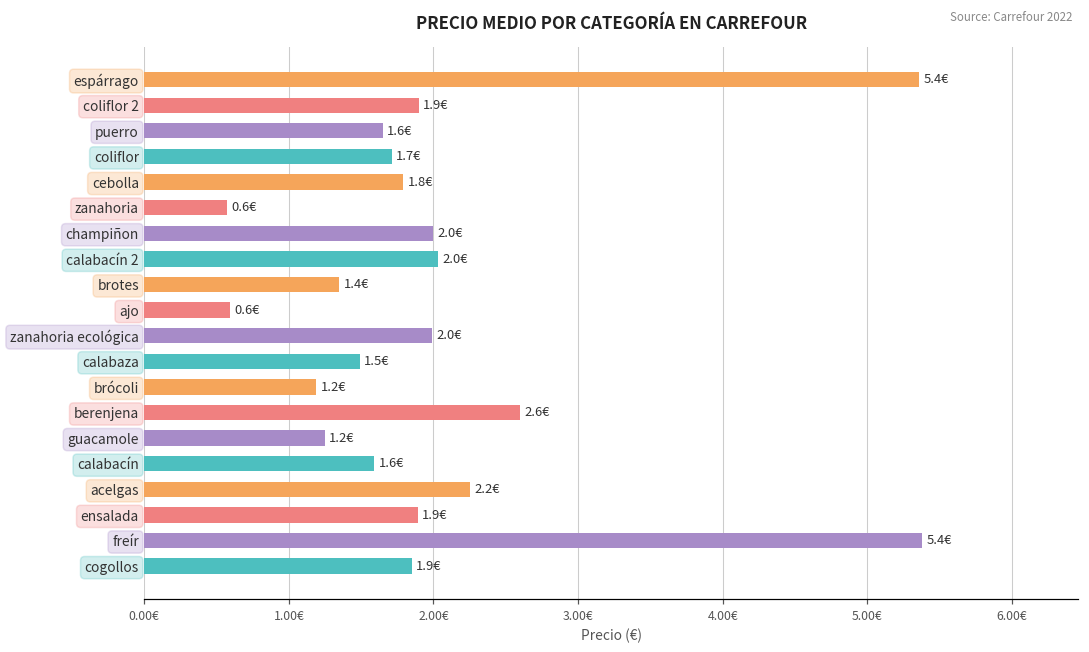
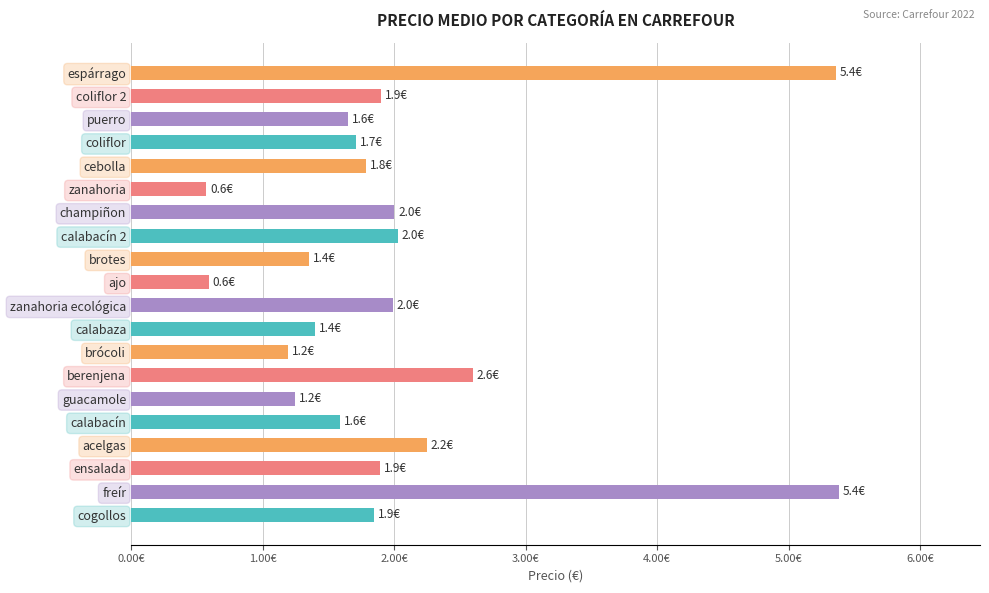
calabaza: 1.5€ -> 1.4€
